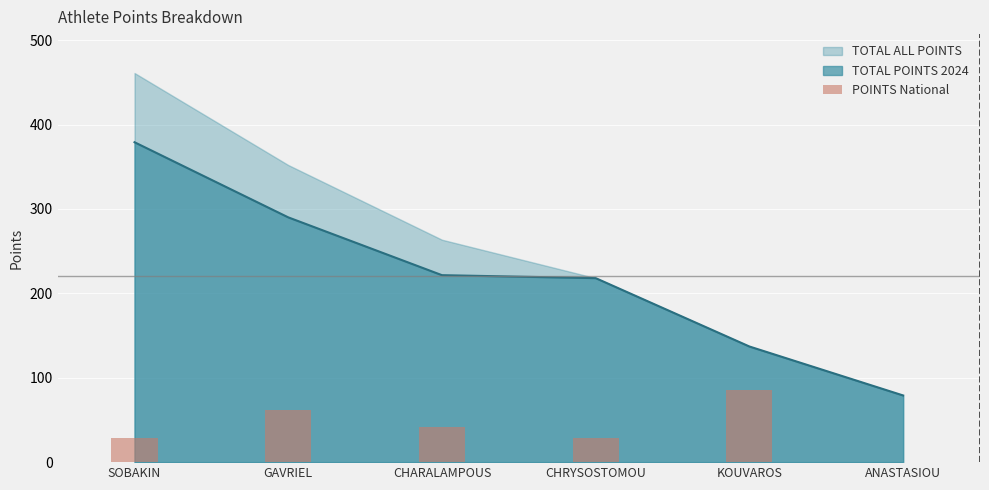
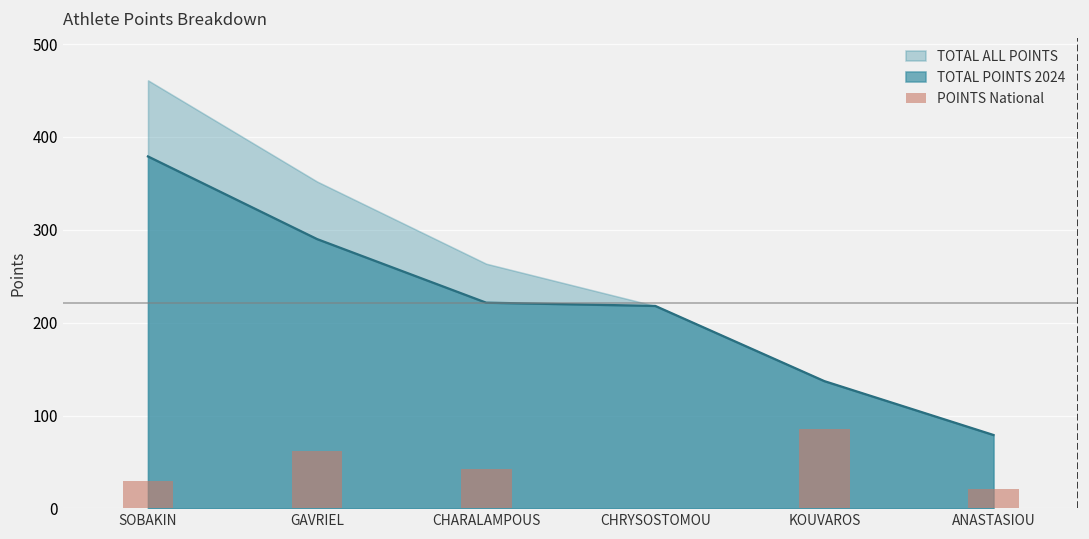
POINTS National, CHRYSOSTOMOU: 30 -> 0
POINTS National, ANASTASIOU: 0 -> 20
